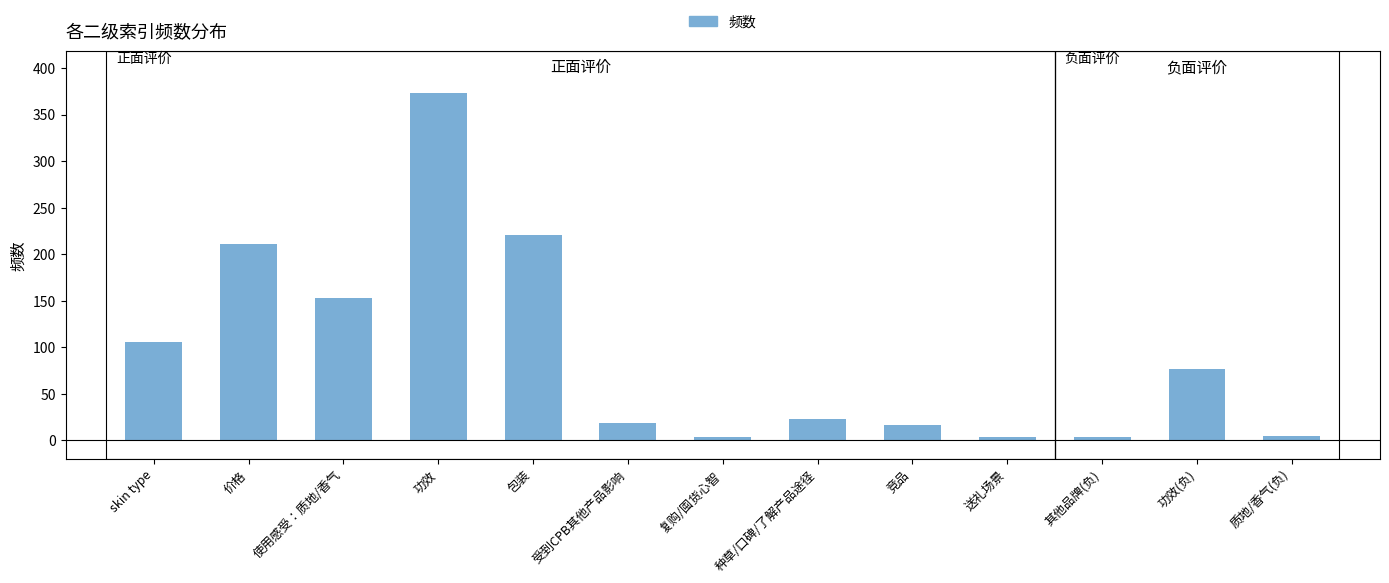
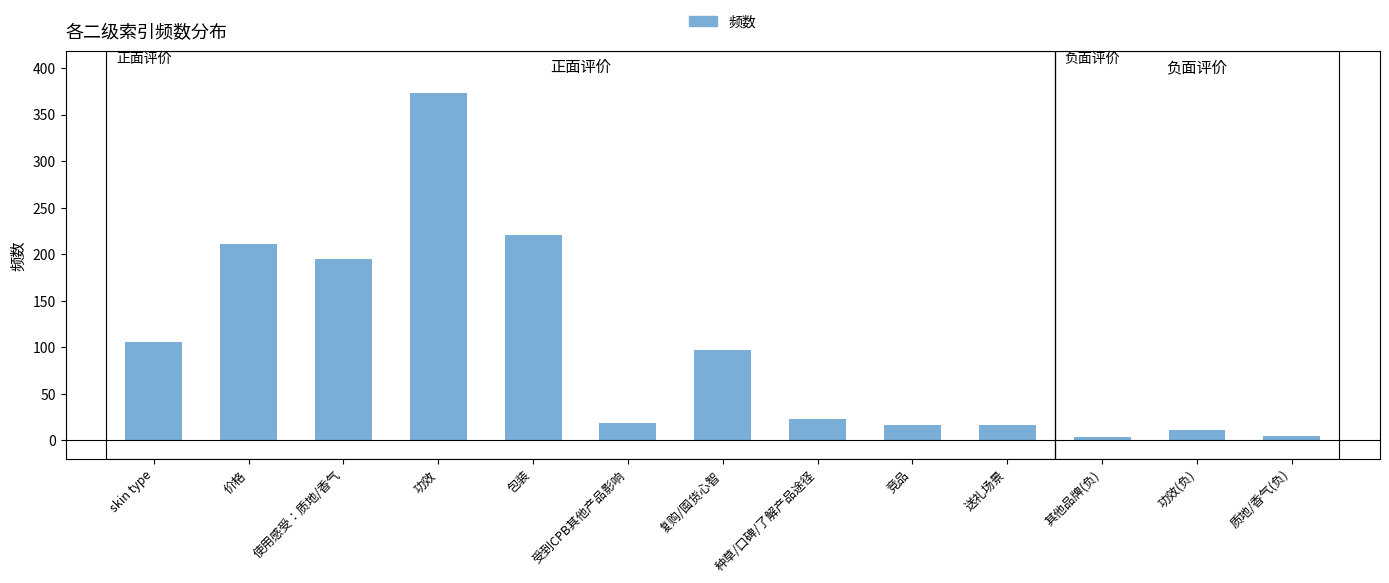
使用感受：质地/香气: 150 -> 200
复购/囤货心智: 0 -> 100
送礼场景: 0 -> 20
功效(负): 80 -> 10
